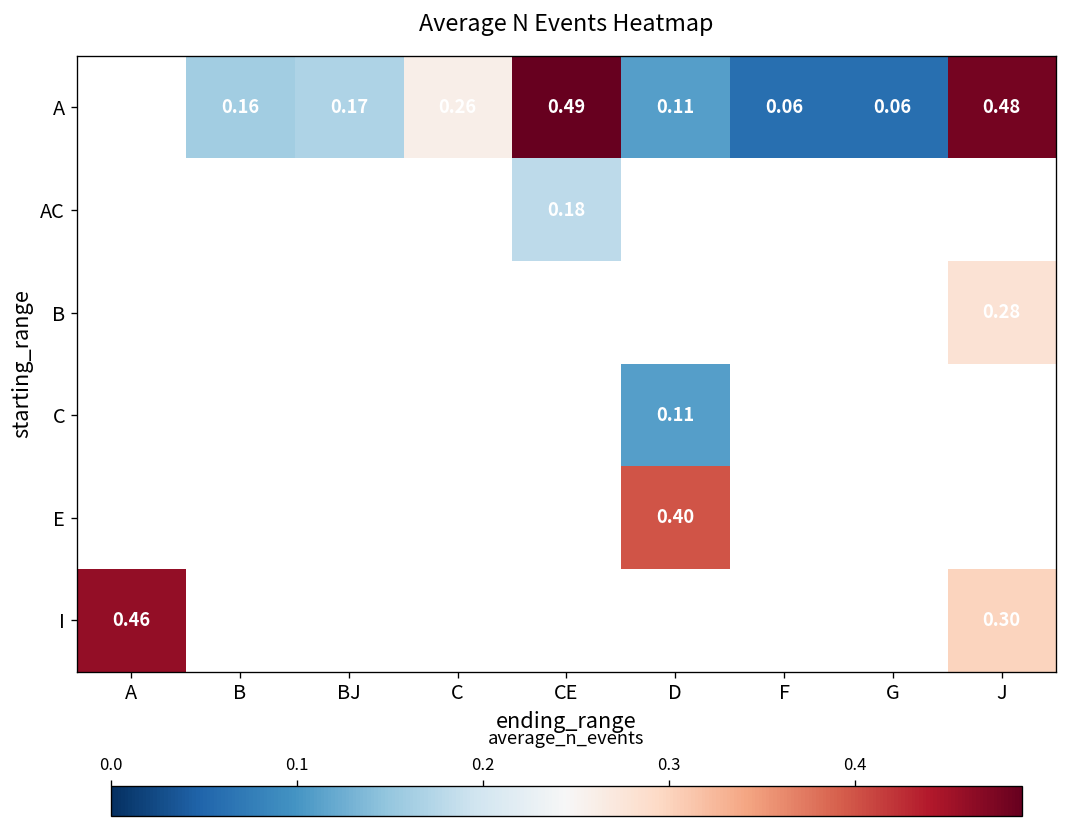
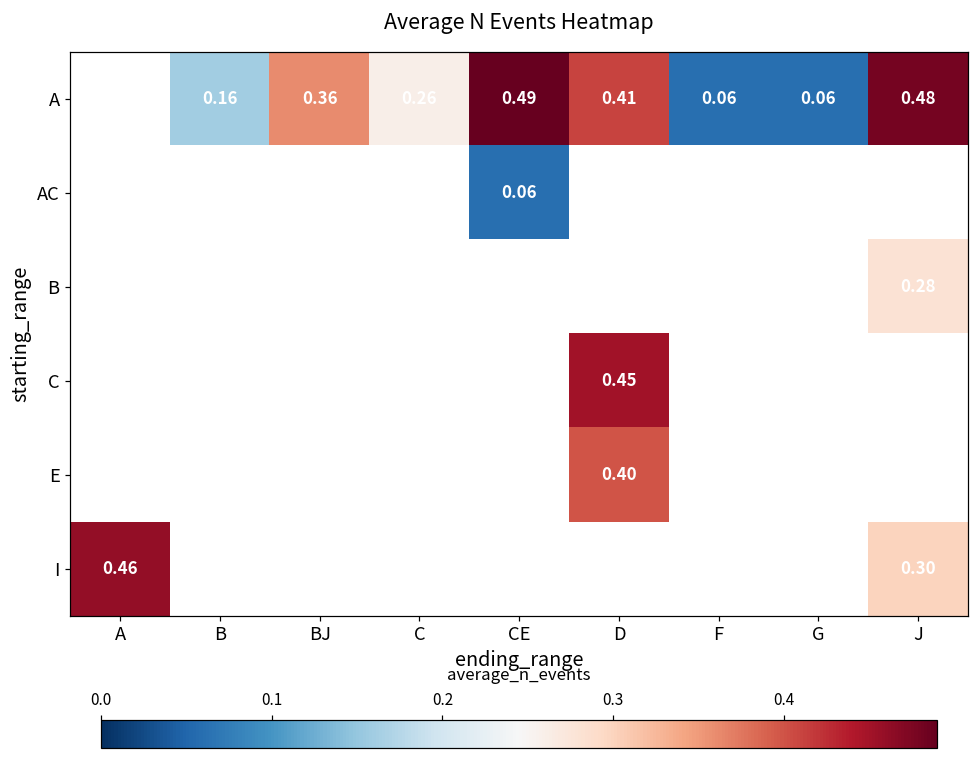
A, BJ: 0.17 -> 0.36
A, D: 0.11 -> 0.41
AC, CE: 0.18 -> 0.06
C, D: 0.11 -> 0.45
